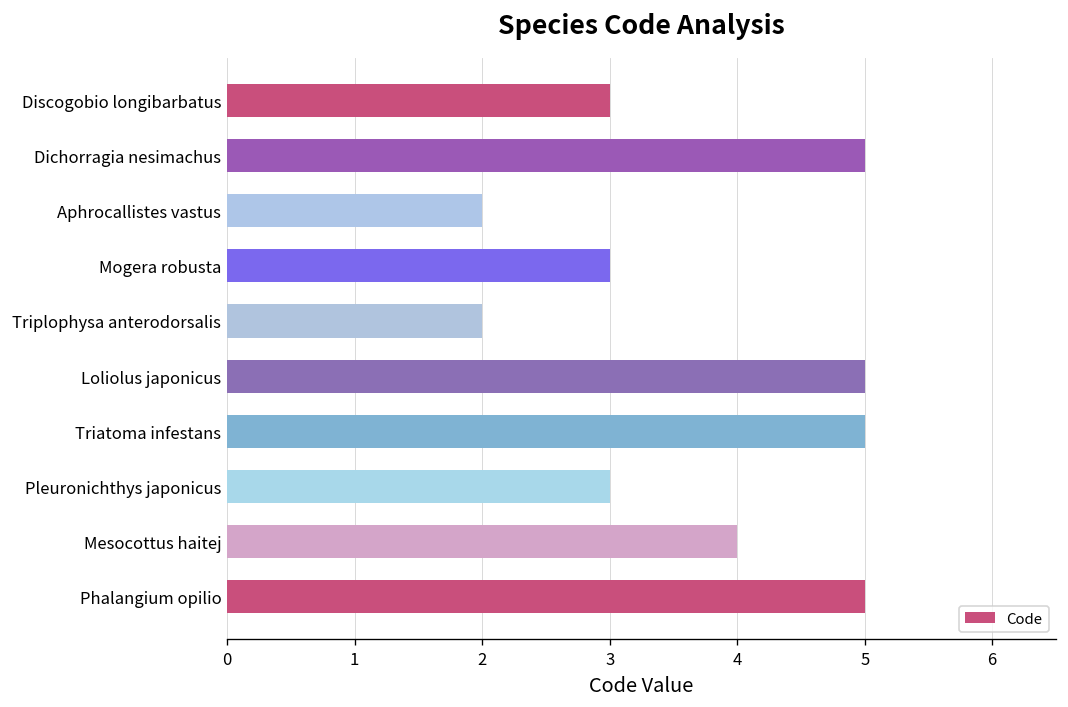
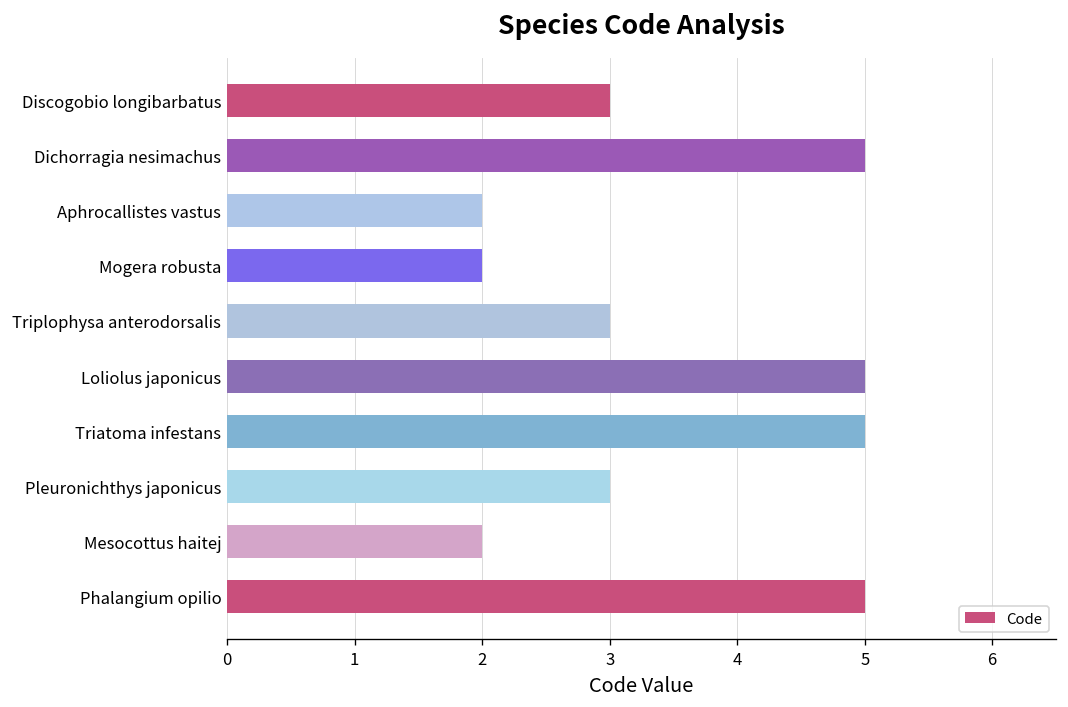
Mogera robusta: 3 -> 2
Triplophysa anterodorsalis: 2 -> 3
Mesocottus haitej: 4 -> 2
